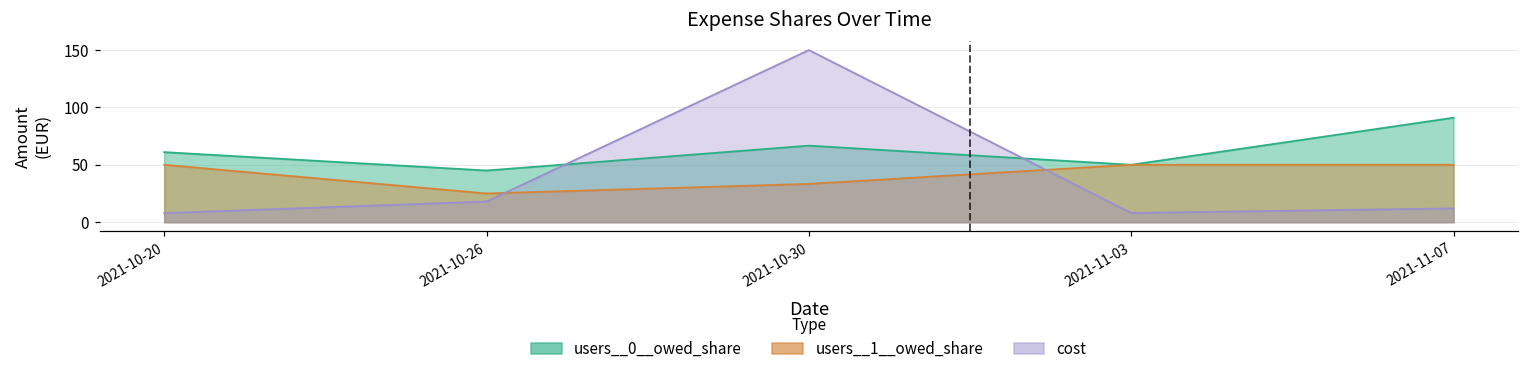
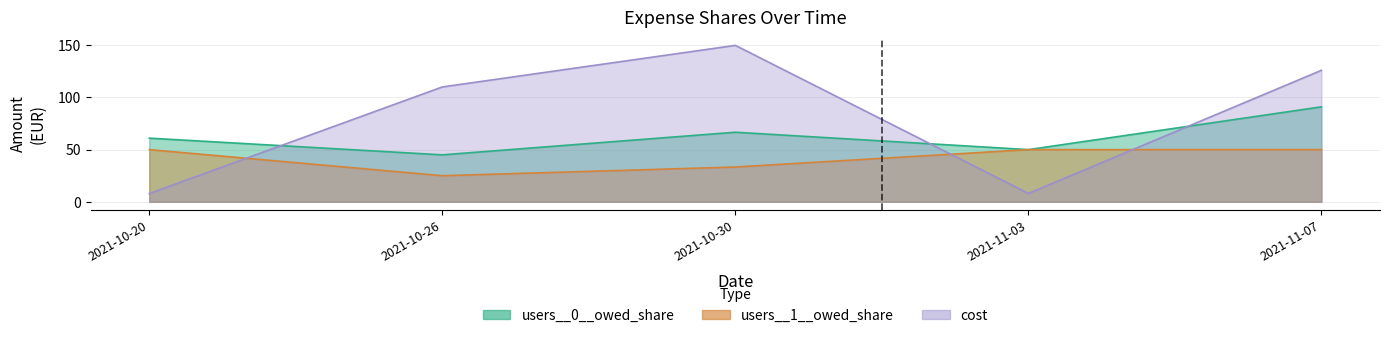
cost, 2021-10-26: 18 -> 110
cost, 2021-11-07: 12 -> 126
